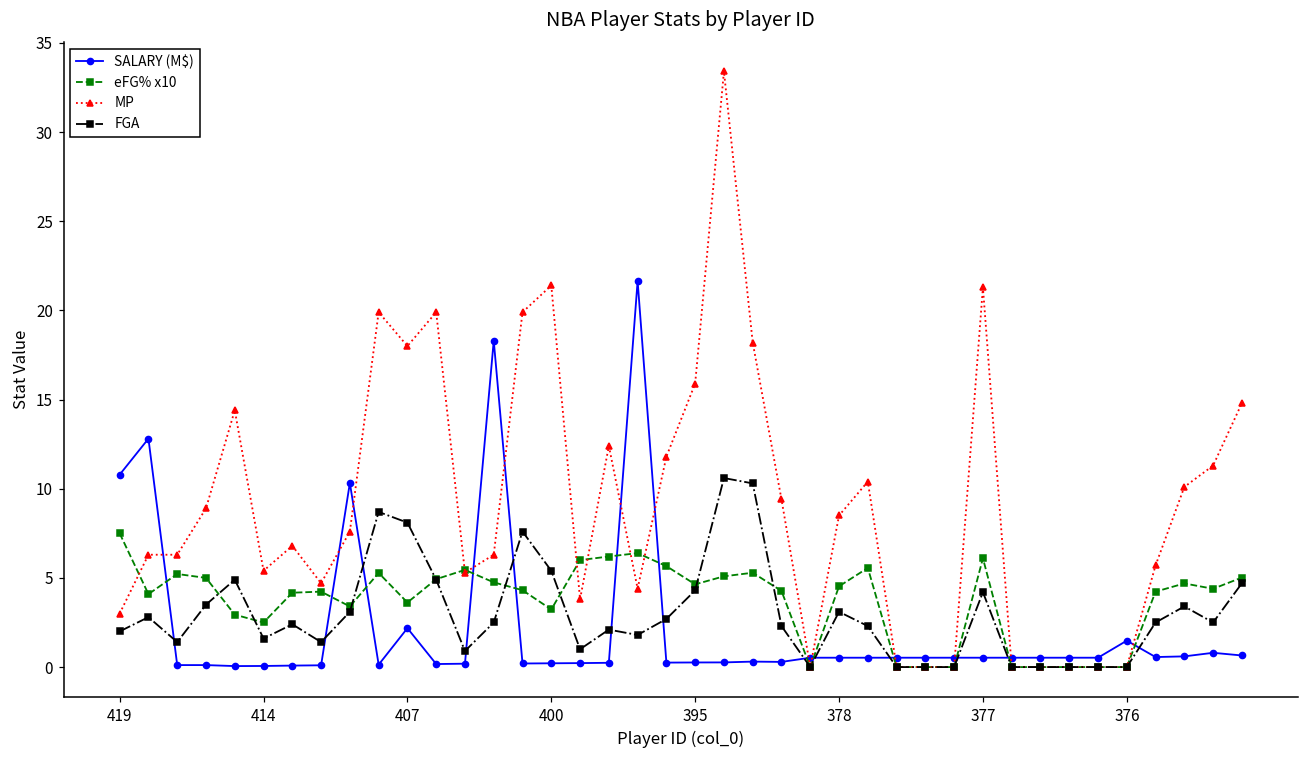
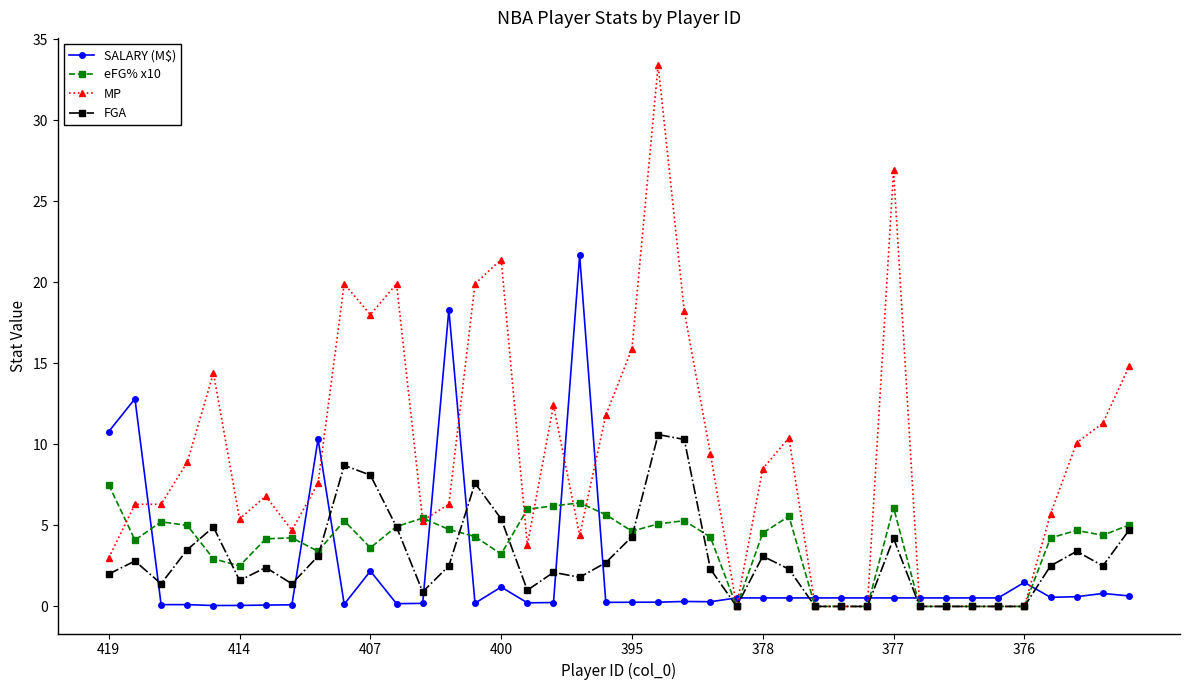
SALARY (M$), 400: 0.2 -> 1.2
MP, 377: 21.3 -> 26.9
